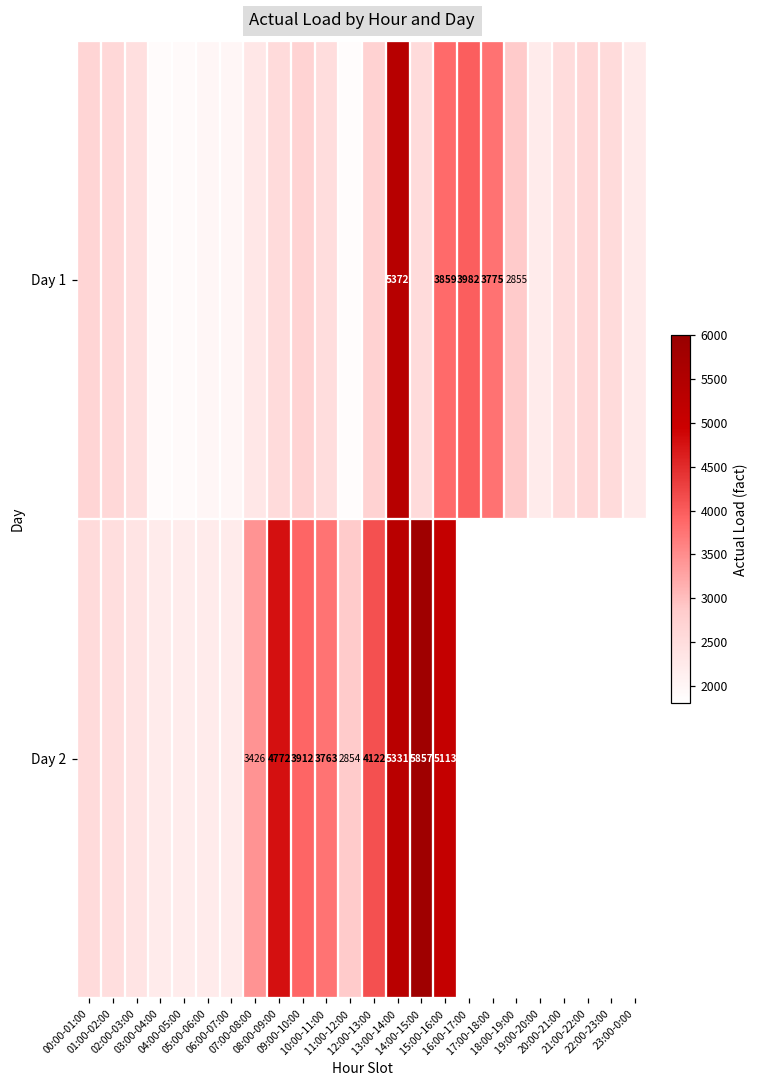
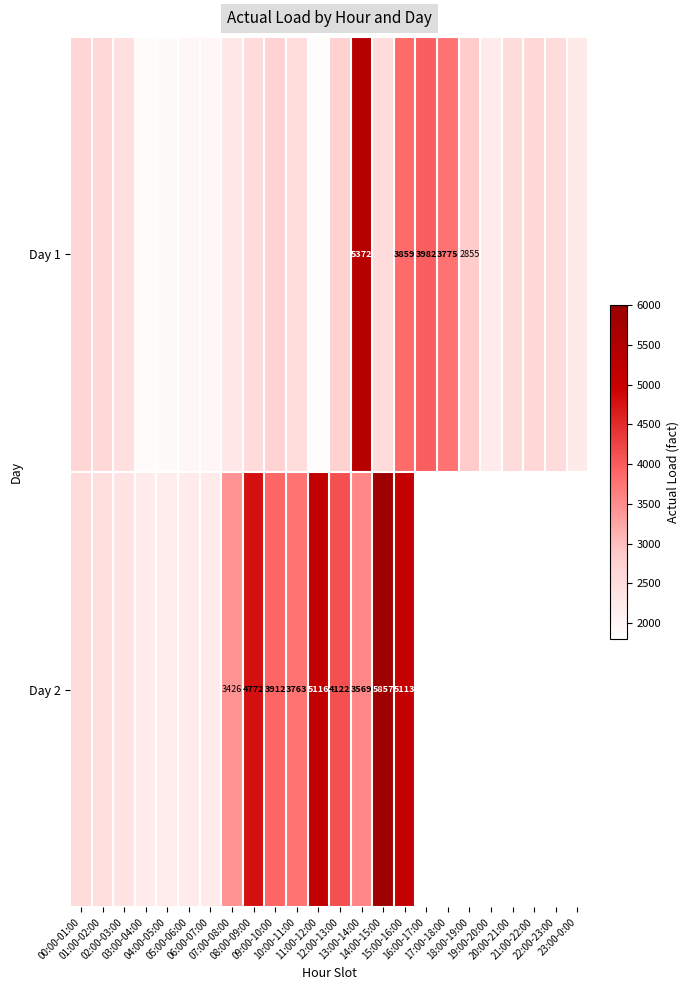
Day 2, 11:00-12:00: 2854 -> 5116
Day 2, 13:00-14:00: 5331 -> 3569
